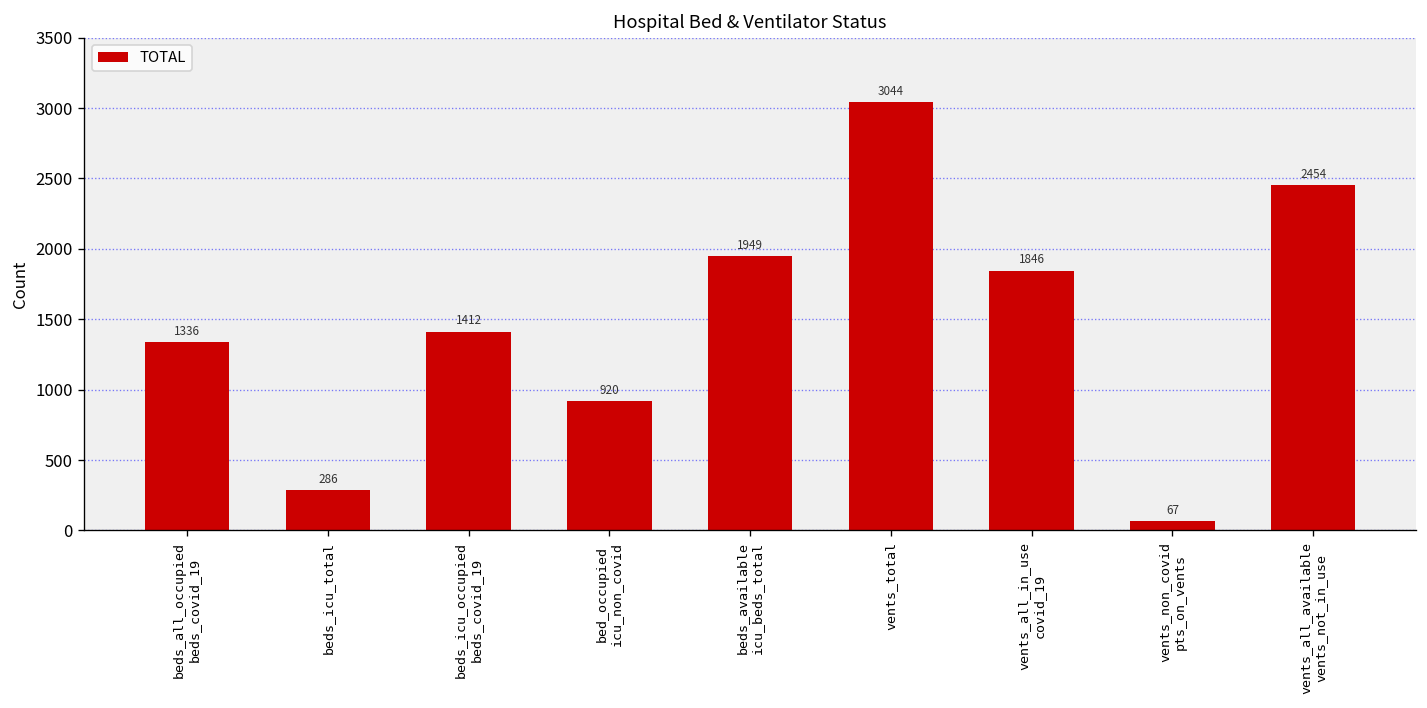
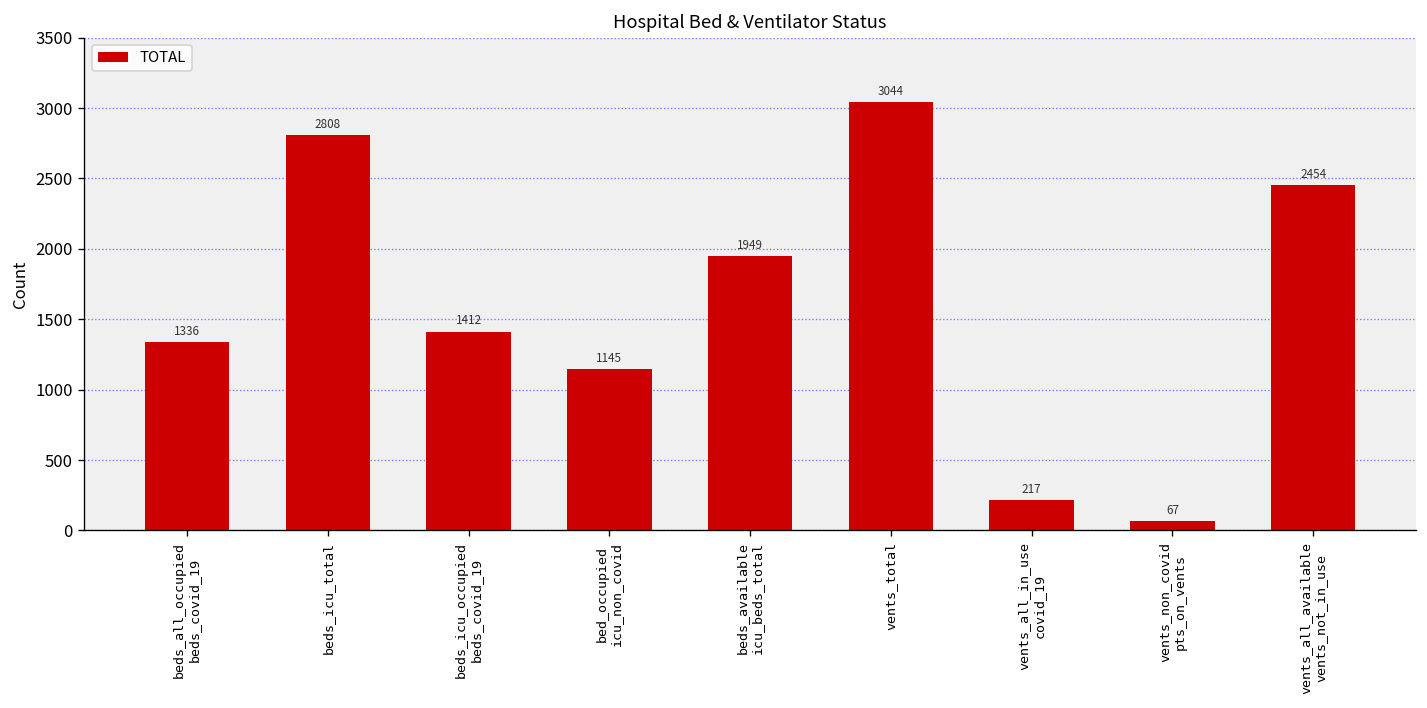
beds_icu_total: 286 -> 2808
bed_occupied icu_non_covid: 920 -> 1145
vents_all_in_use covid_19: 1846 -> 217
